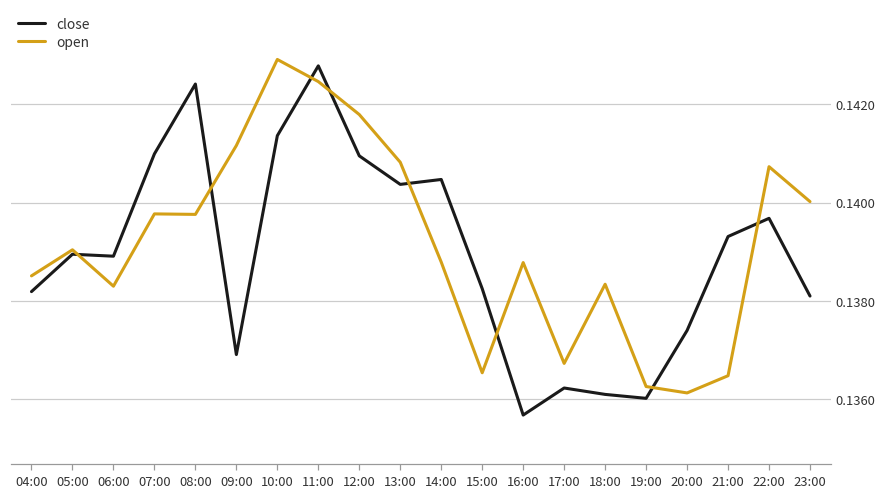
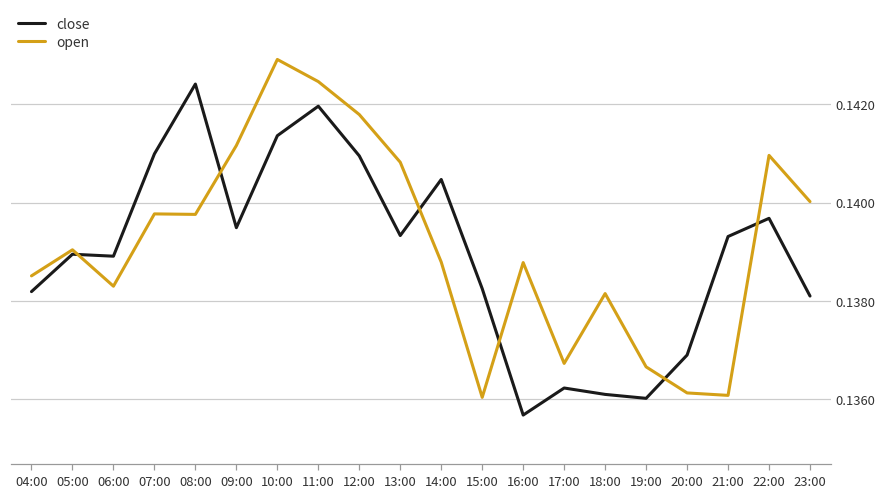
close, 09:00: 0.1369 -> 0.1395
close, 11:00: 0.1428 -> 0.1420
close, 13:00: 0.1404 -> 0.1393
open, 15:00: 0.1365 -> 0.1360
open, 18:00: 0.1383 -> 0.1382
open, 19:00: 0.1363 -> 0.1367
close, 20:00: 0.1374 -> 0.1369
open, 21:00: 0.1365 -> 0.1361
open, 22:00: 0.1407 -> 0.1410
